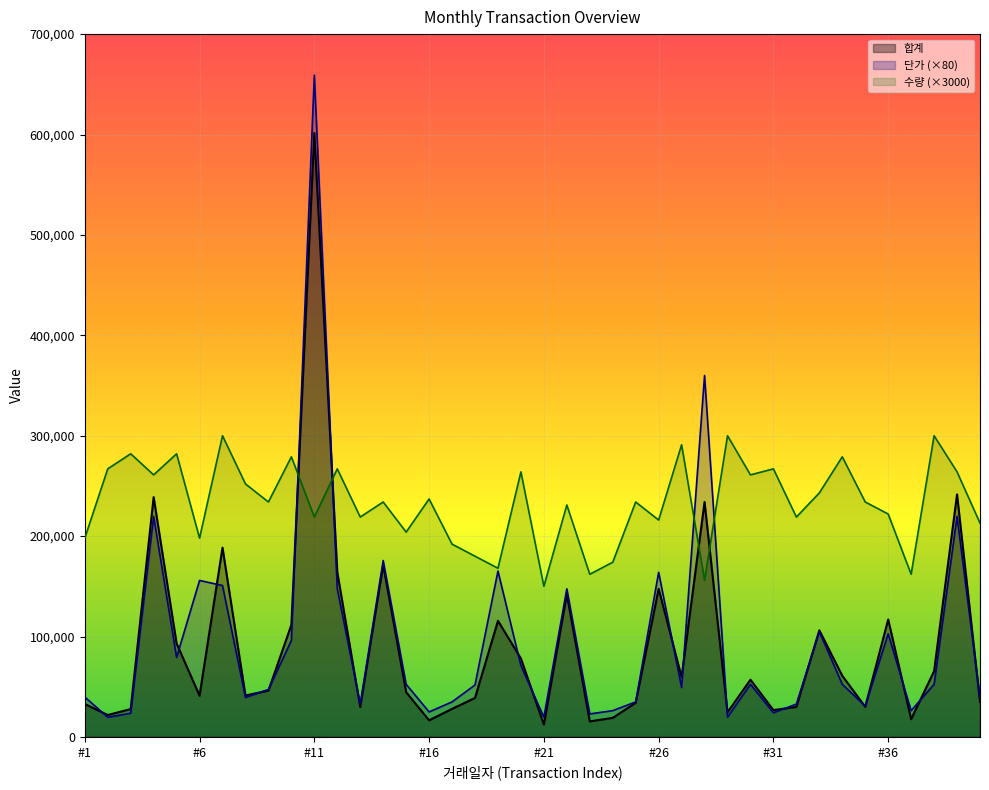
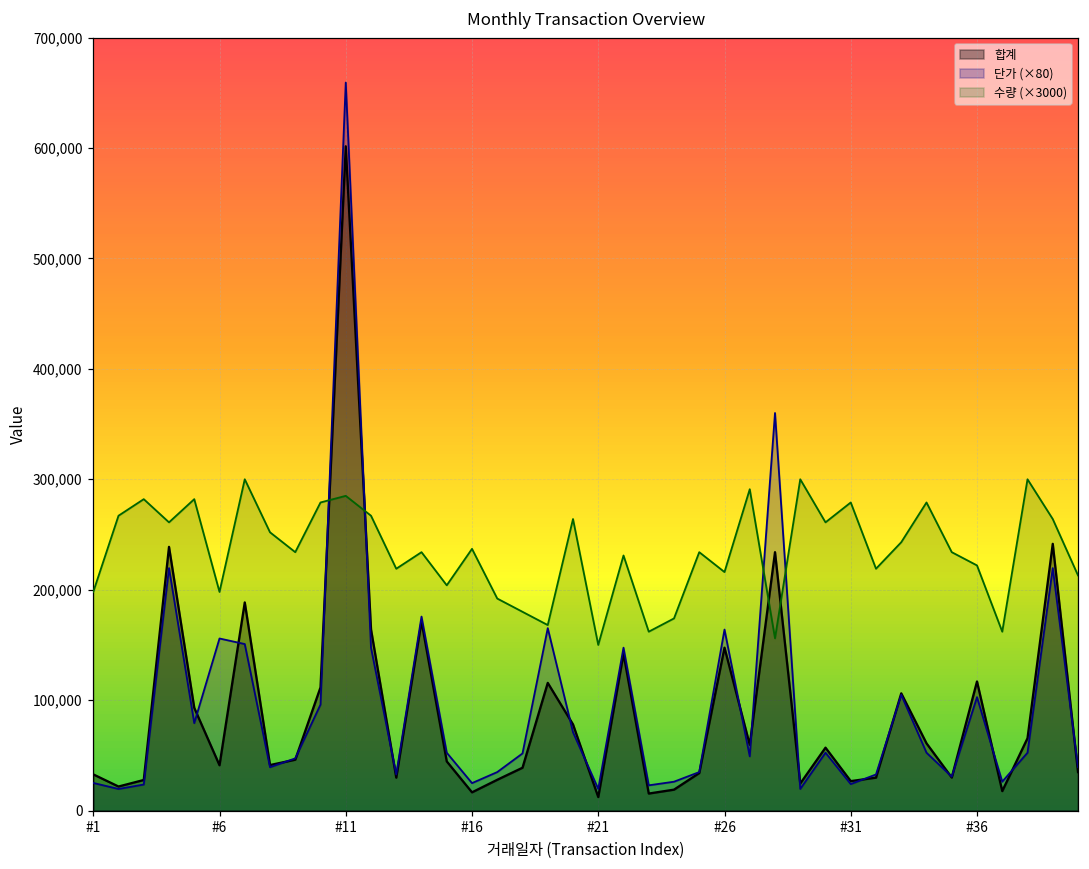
단가 (×80), #1: 40,000 -> 25,000
수량 (×3000), #11: 219,000 -> 285,000
수량 (×3000), #31: 267,000 -> 279,000
